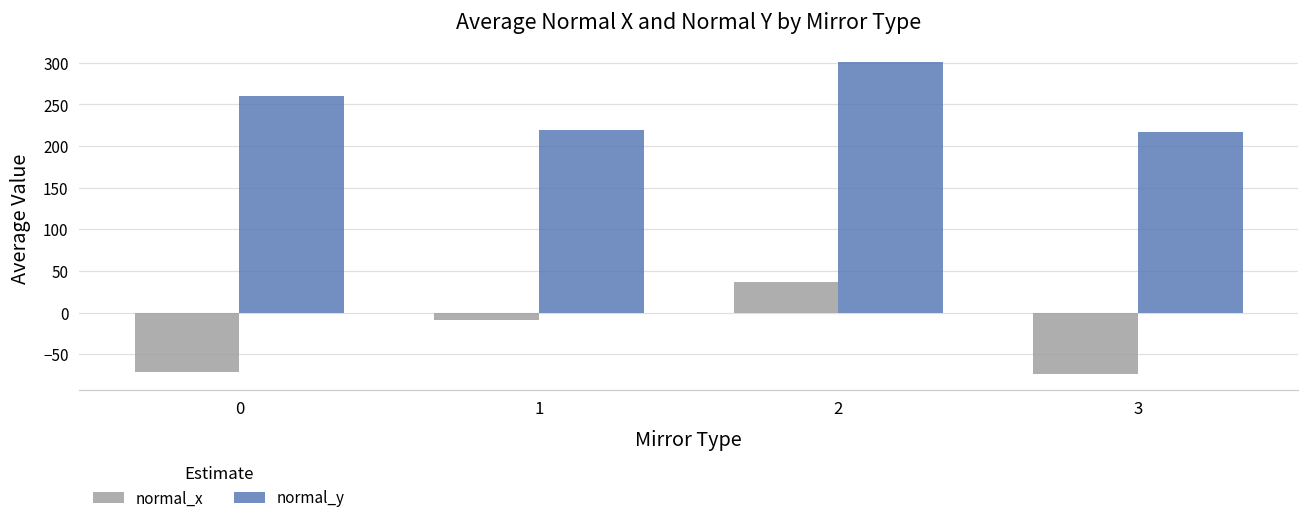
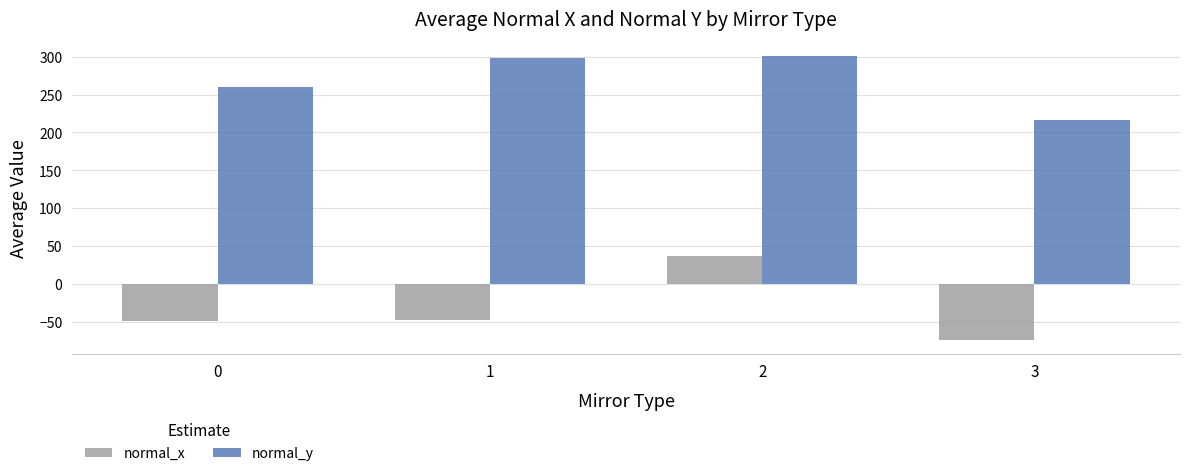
normal_x, 0: -70 -> -50
normal_x, 1: -10 -> -50
normal_y, 1: 220 -> 300
